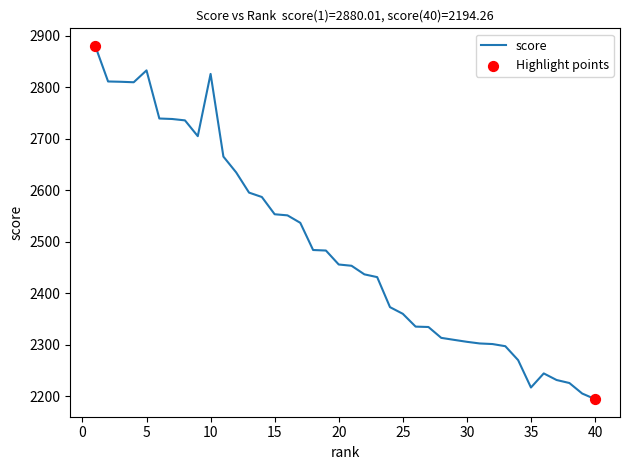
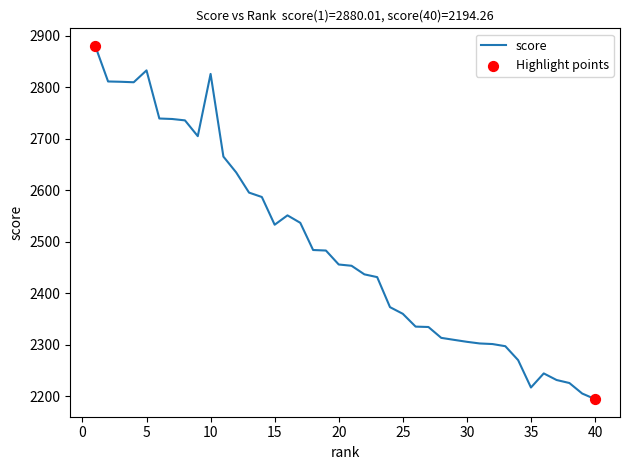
score, 15: 2550 -> 2530
